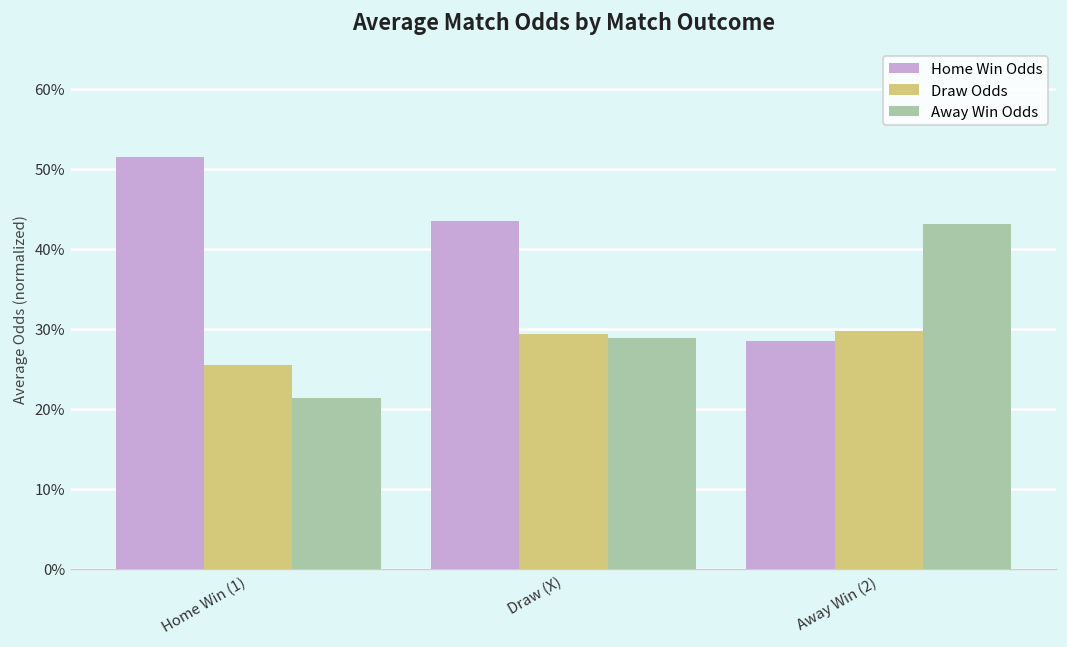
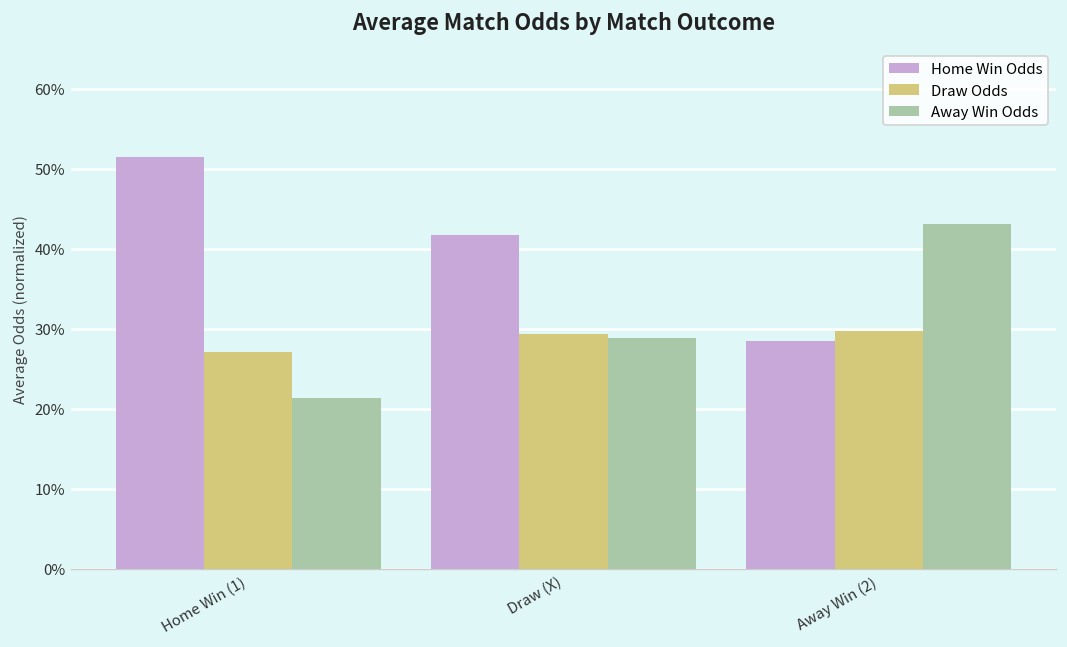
Draw Odds, Home Win (1): 26% -> 27%
Home Win Odds, Draw (X): 44% -> 42%
